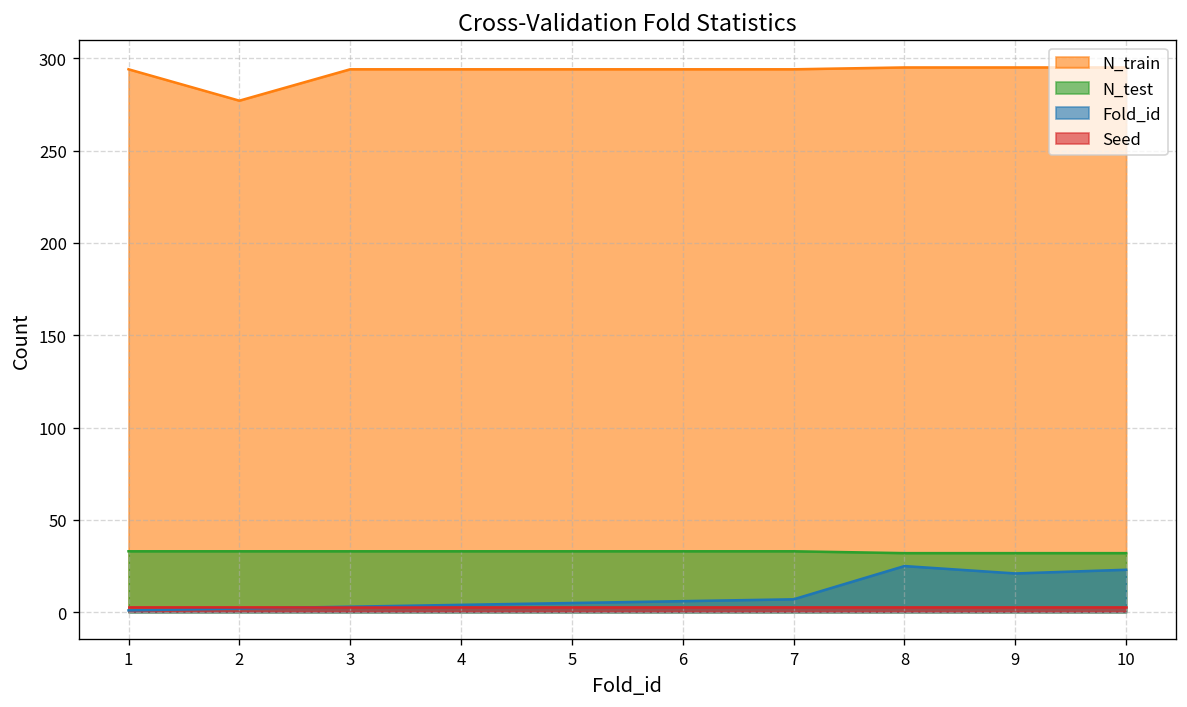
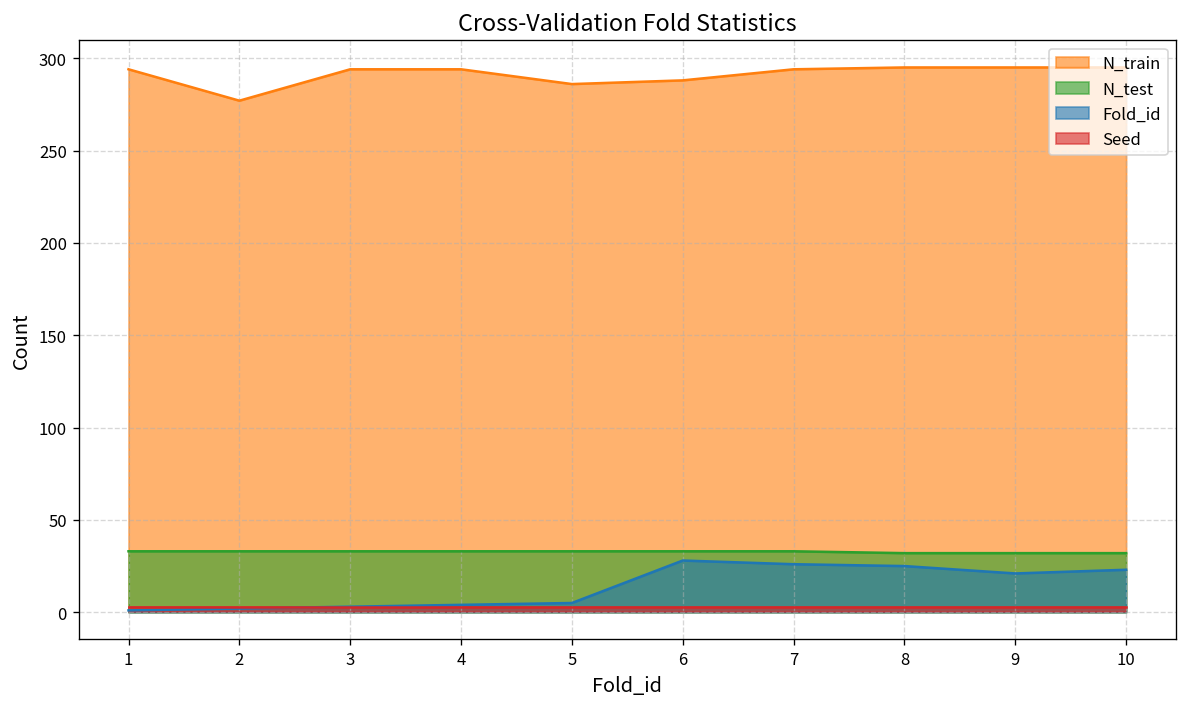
N_train, 5: 294 -> 286
N_train, 6: 294 -> 288
Fold_id, 6: 6 -> 28
Fold_id, 7: 7 -> 26
